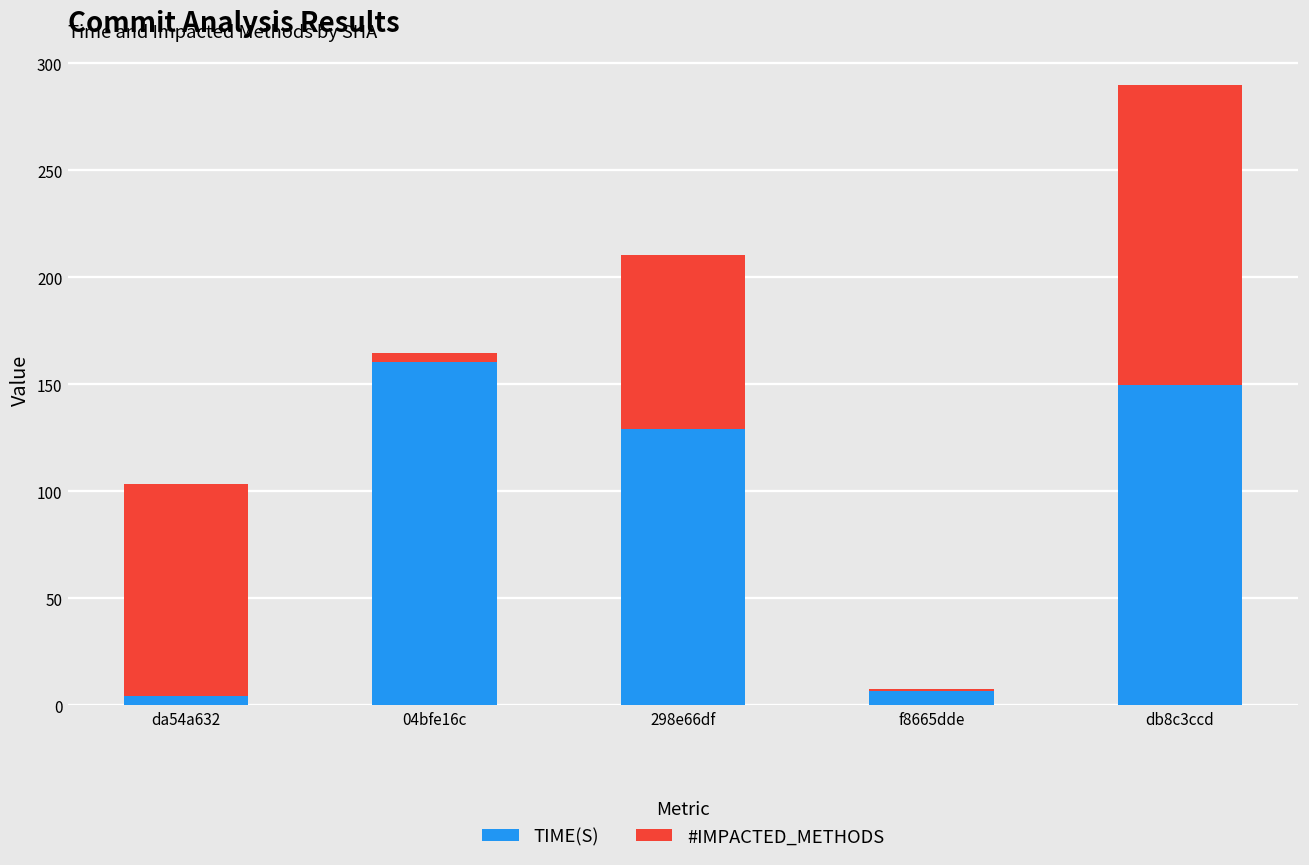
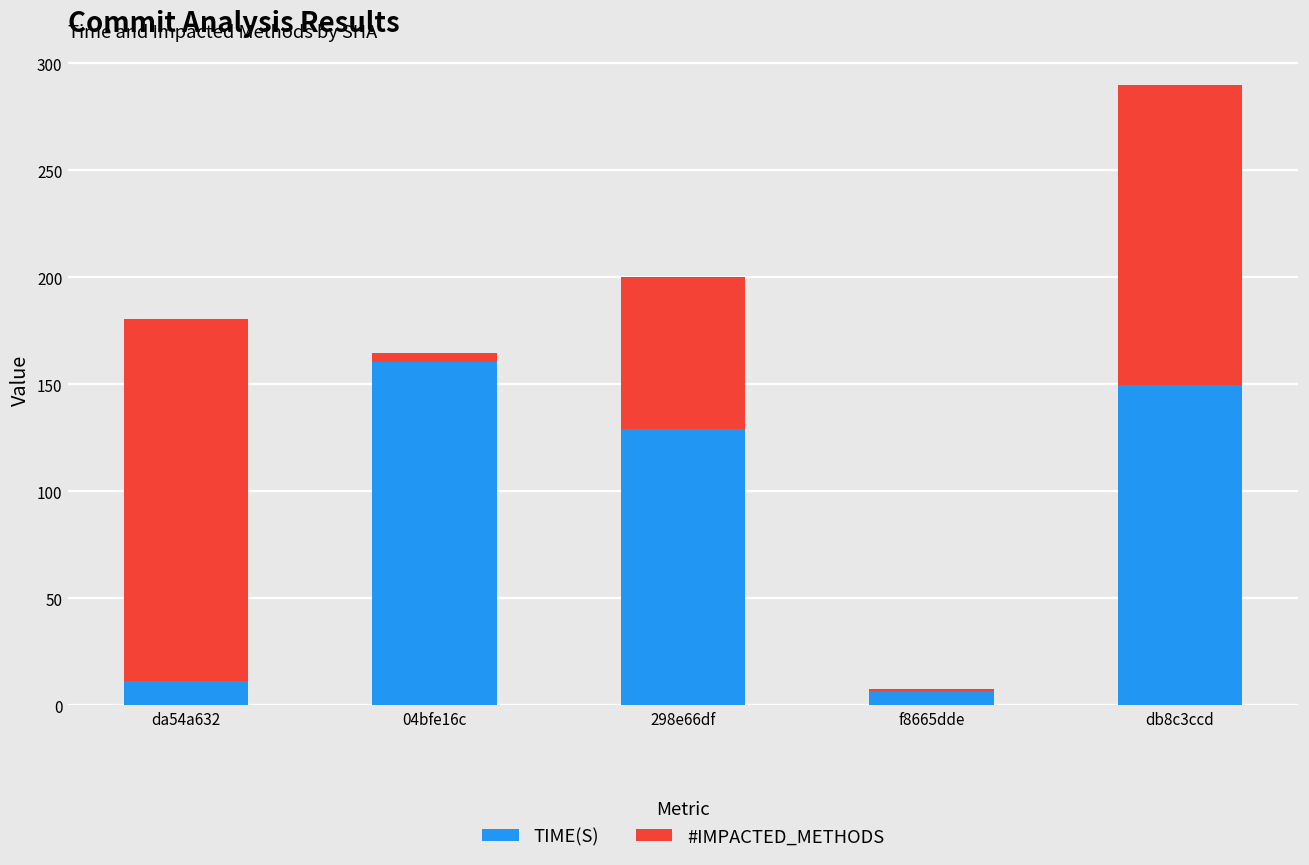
TIME(S), da54a632: 4 -> 12
#IMPACTED_METHODS, da54a632: 99 -> 169
#IMPACTED_METHODS, 298e66df: 81 -> 71
